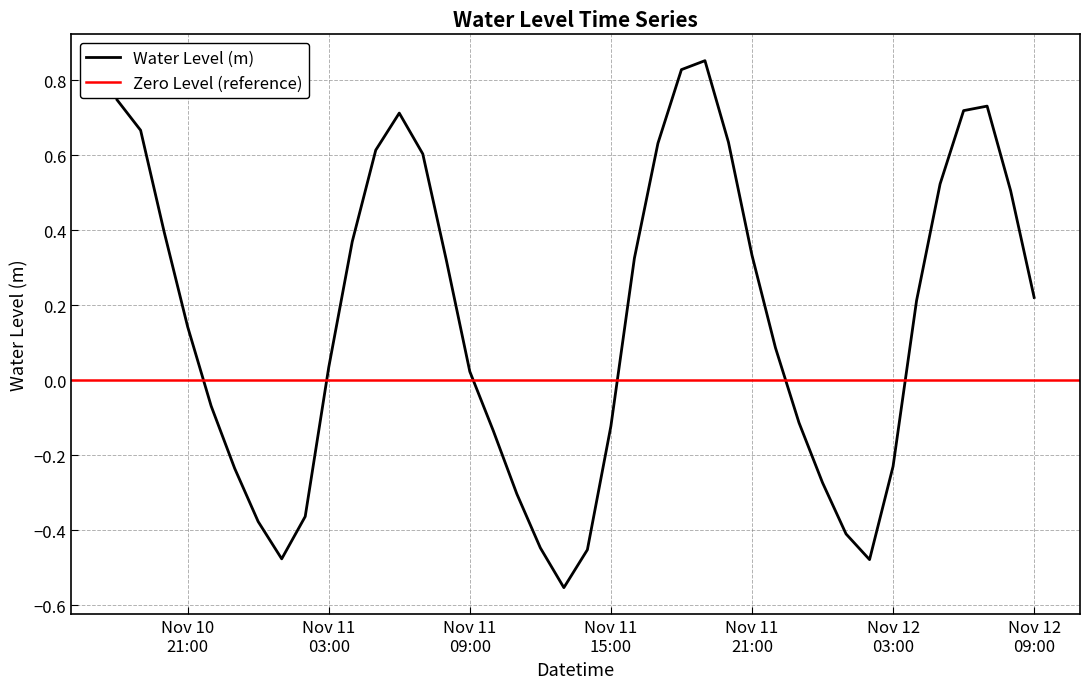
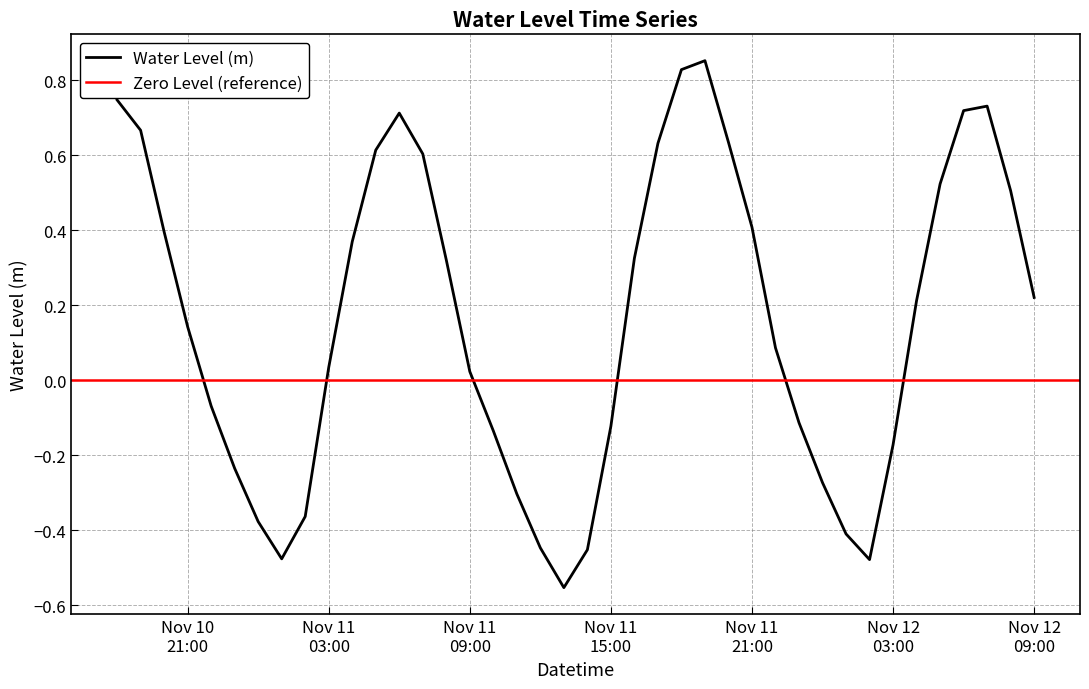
Nov 11 21:00: 0.33 -> 0.41
Nov 12 03:00: -0.23 -> -0.17
